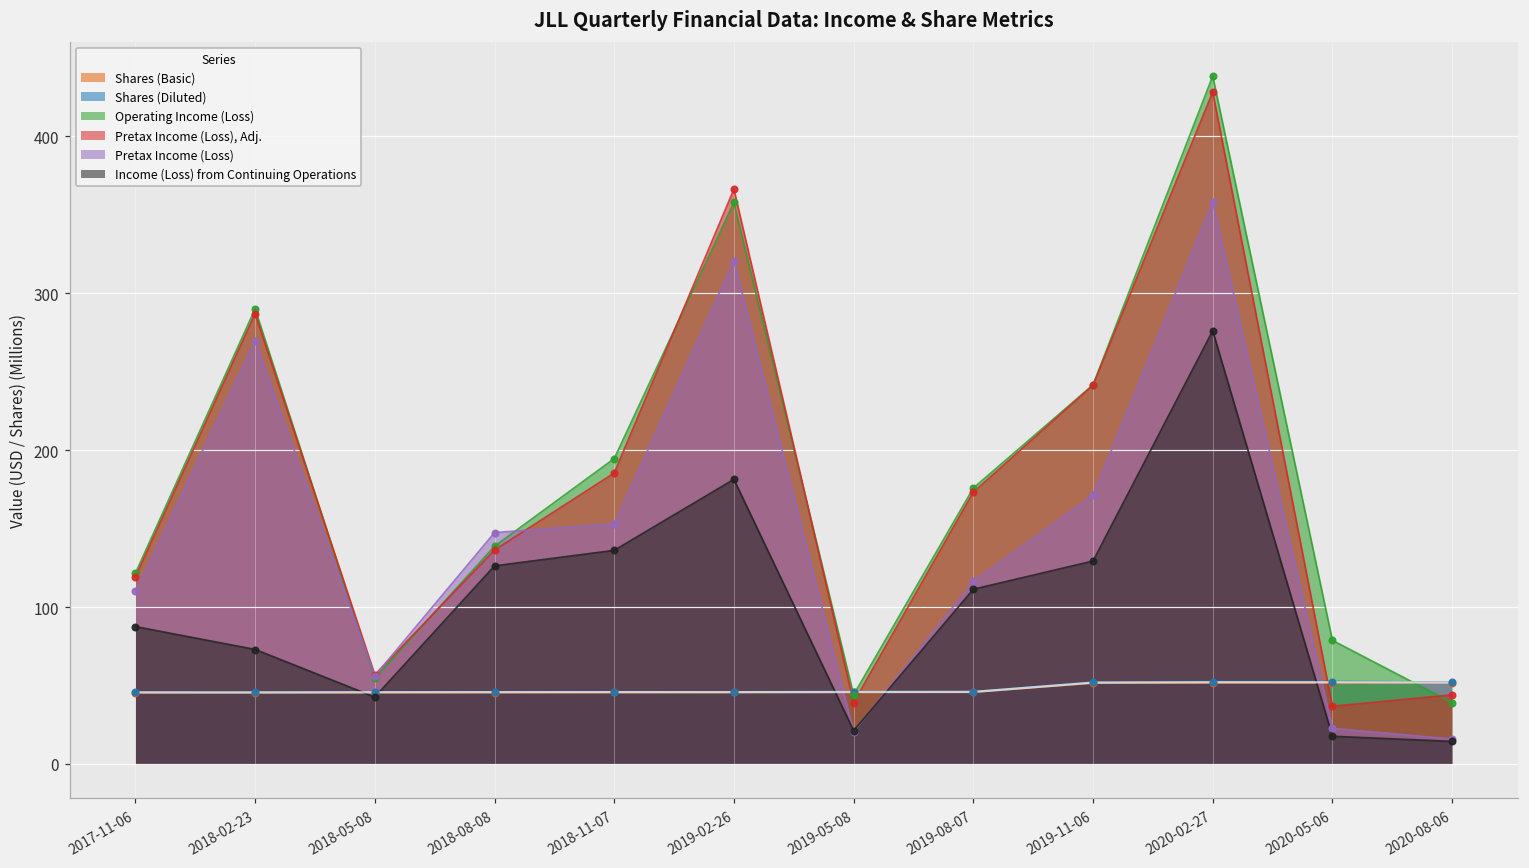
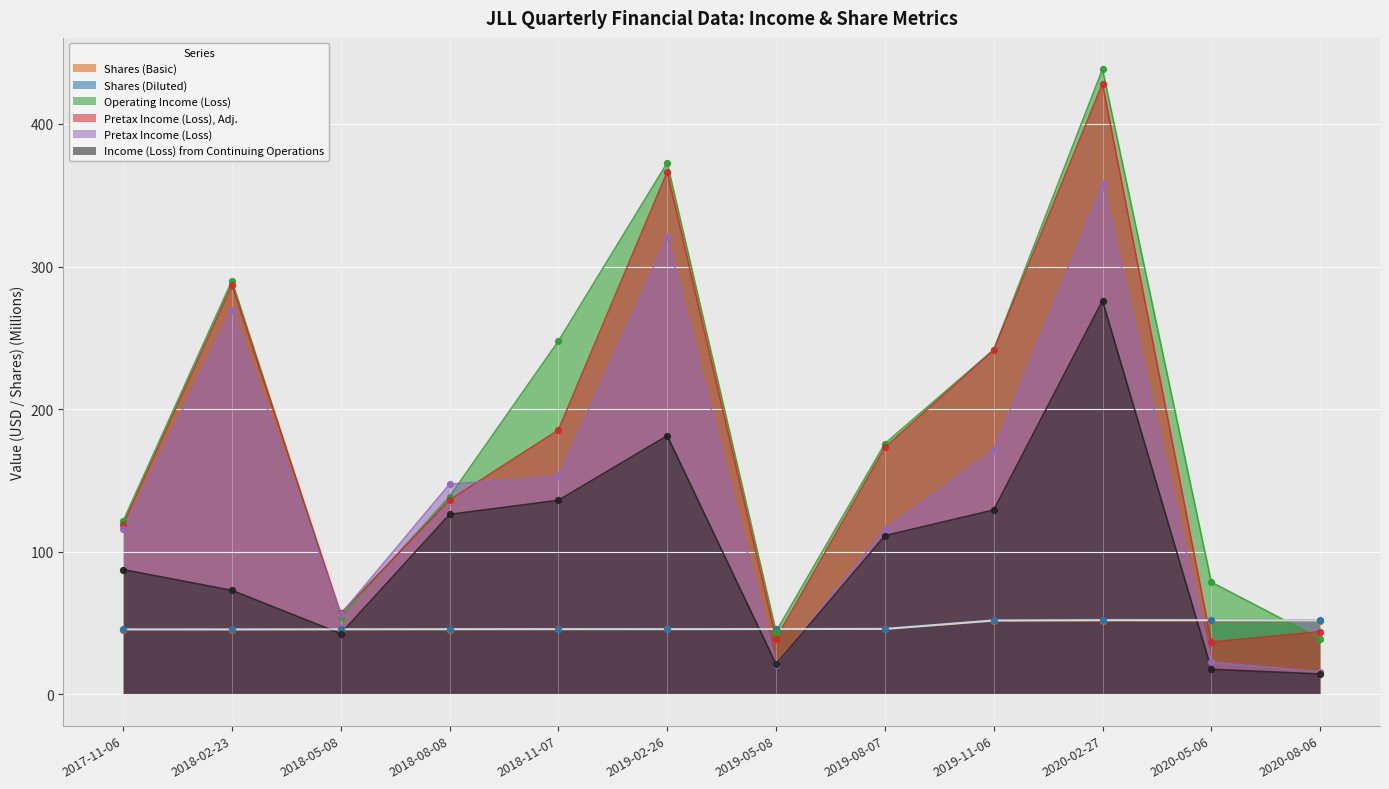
Pretax Income (Loss), 2017-11-06: 110 -> 116
Operating Income (Loss), 2018-11-07: 195 -> 248
Operating Income (Loss), 2019-02-26: 358 -> 373
